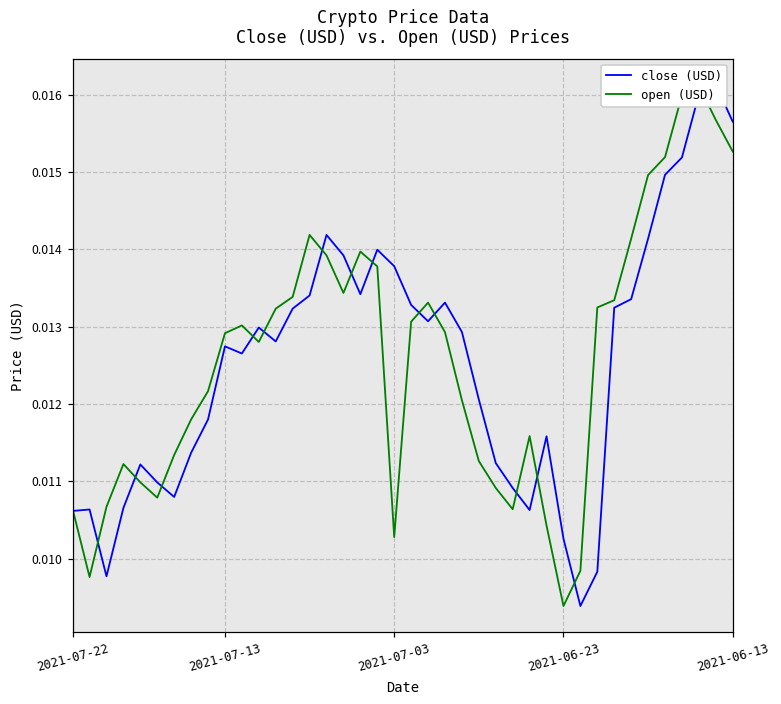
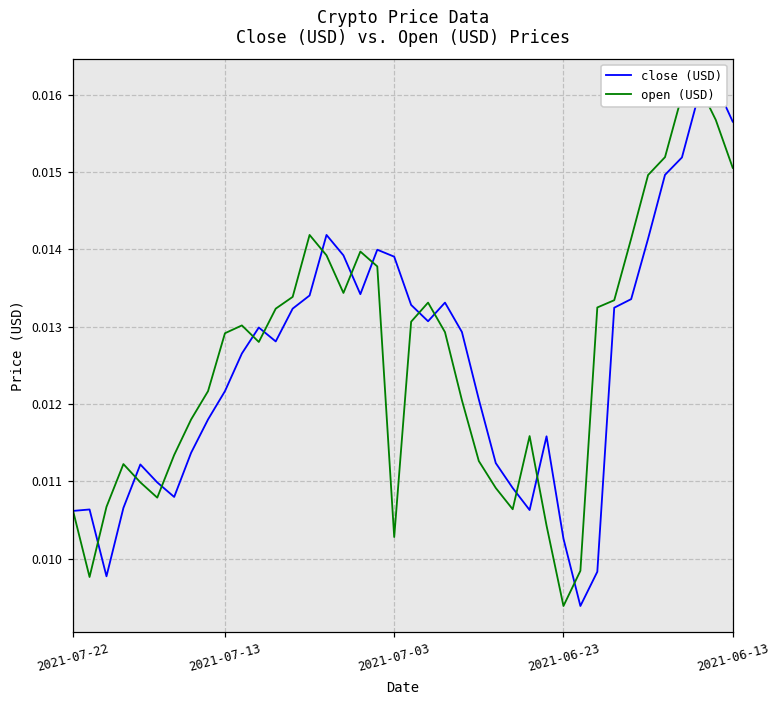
close (USD), 2021-07-13: 0.0127 -> 0.0122
close (USD), 2021-07-03: 0.0138 -> 0.0139
open (USD), 2021-06-13: 0.0153 -> 0.0151
